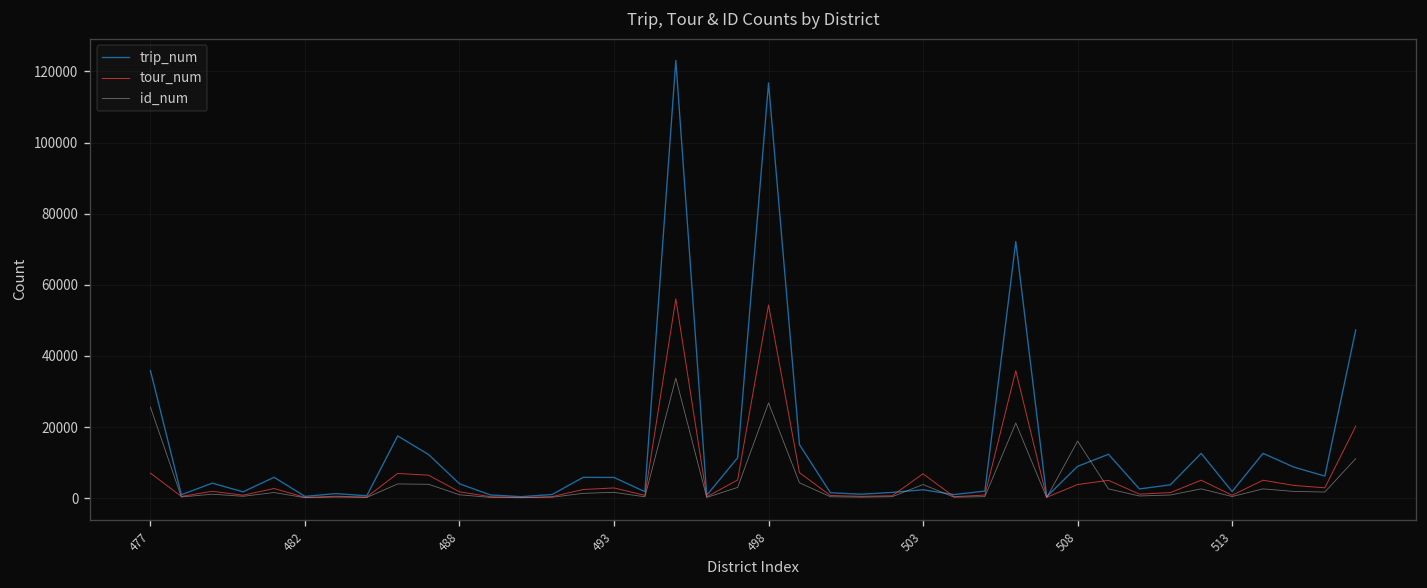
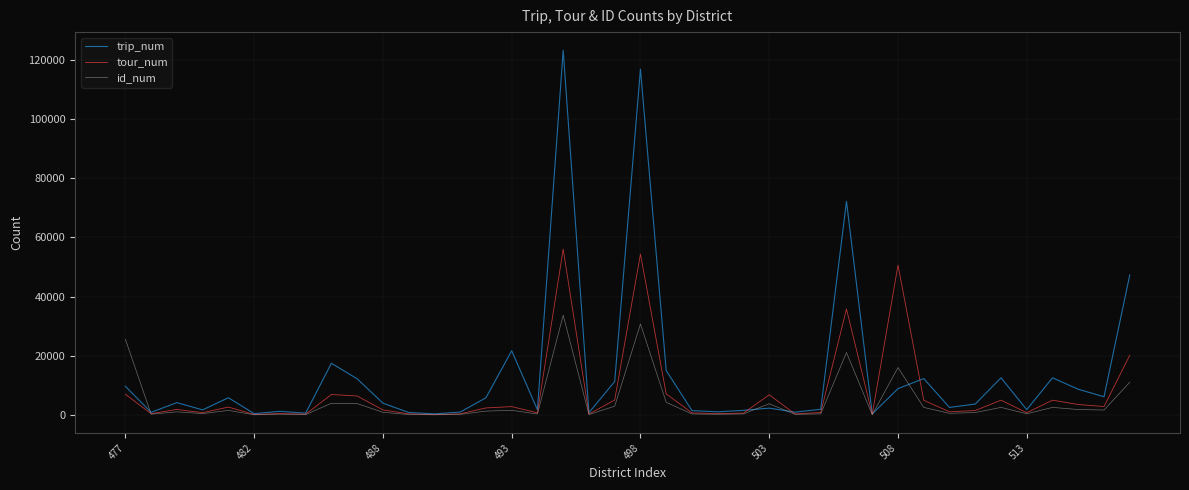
trip_num, 477: 36000 -> 10000
trip_num, 493: 6000 -> 22000
id_num, 498: 27000 -> 31000
tour_num, 508: 4000 -> 51000
